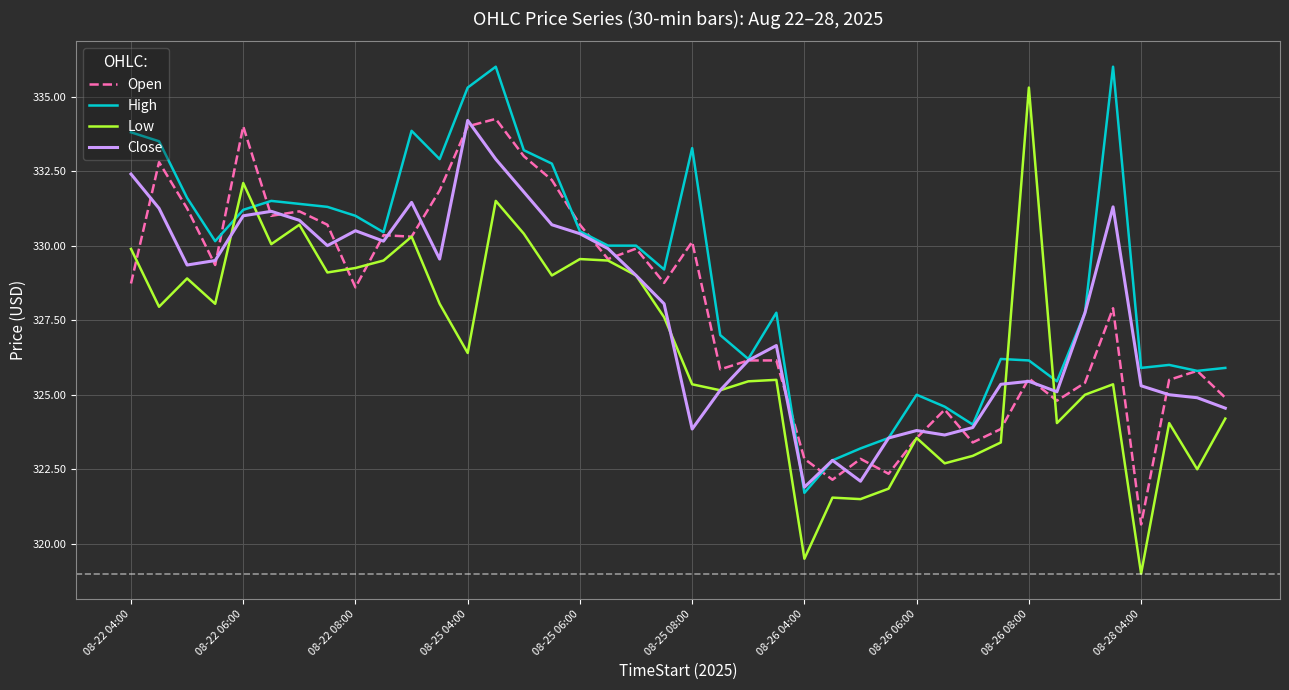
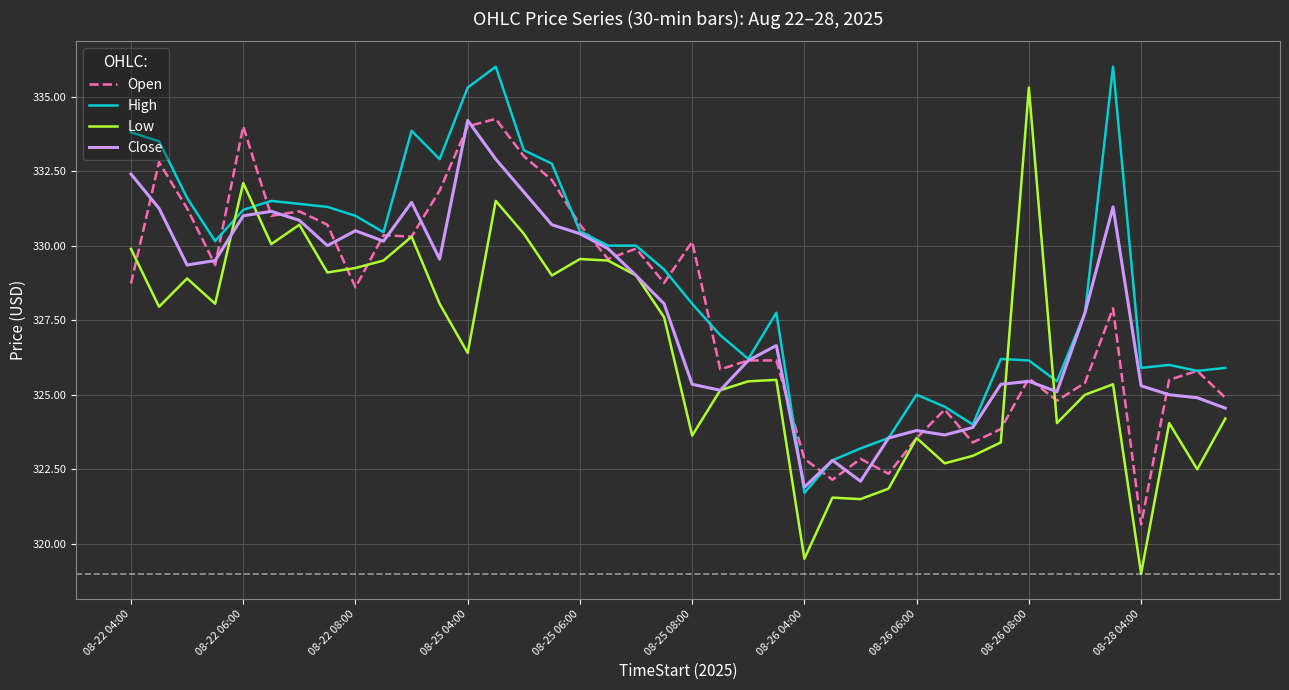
High, 08-25 08:00: 333.3 -> 328.1
Low, 08-25 08:00: 325.4 -> 323.6
Close, 08-25 08:00: 323.9 -> 325.4
